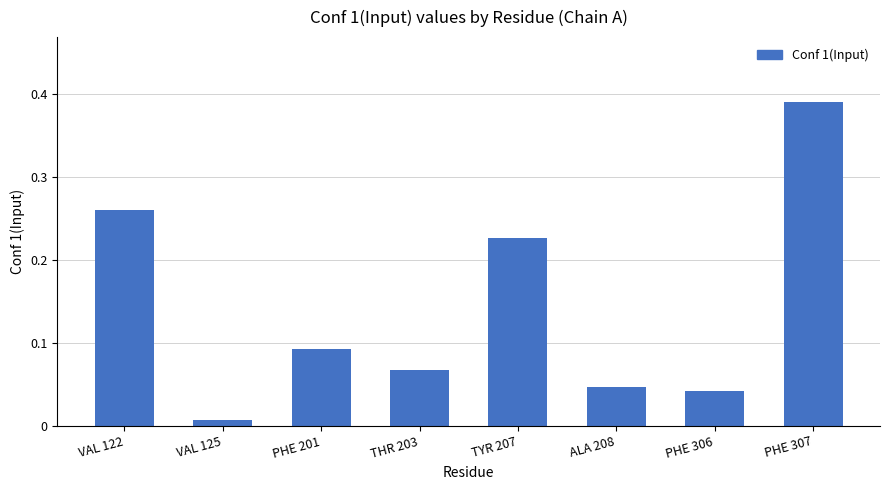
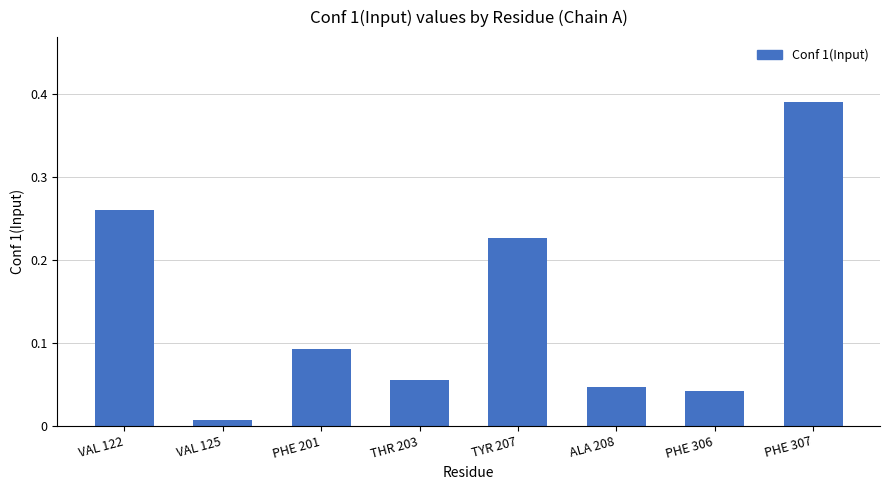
THR 203: 0.07 -> 0.05
